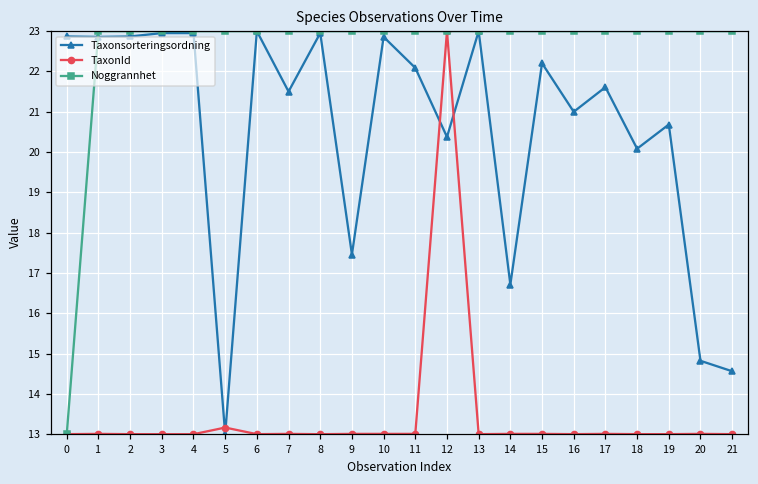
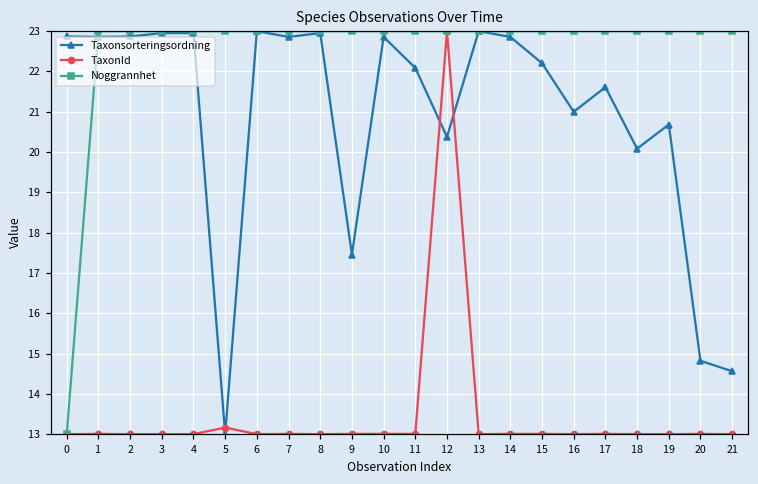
Taxonsorteringsordning, 7: 21.5 -> 22.9
Taxonsorteringsordning, 14: 16.7 -> 22.9
